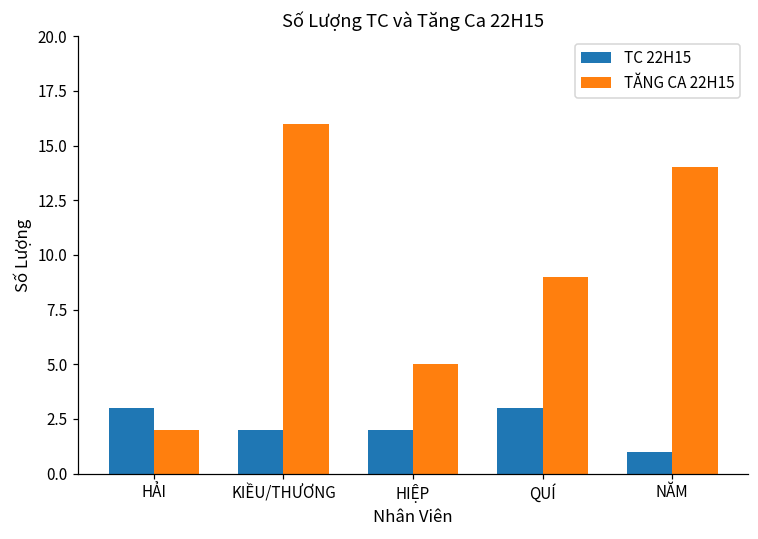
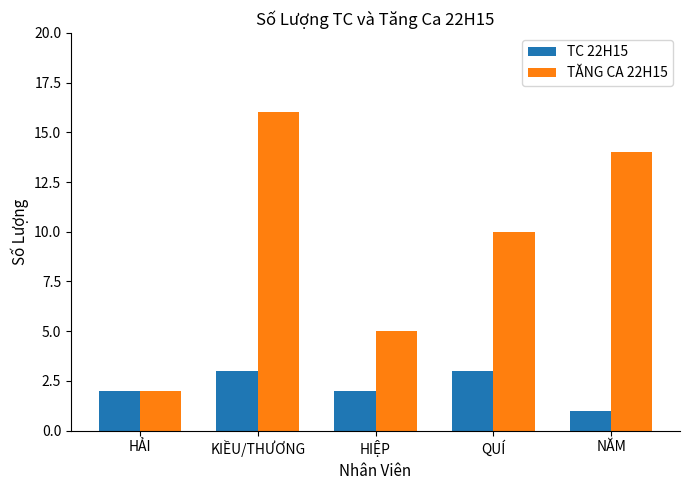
TC 22H15, HẢI: 3 -> 2
TC 22H15, KIỀU/THƯƠNG: 2 -> 3
TĂNG CA 22H15, QUÍ: 9 -> 10
